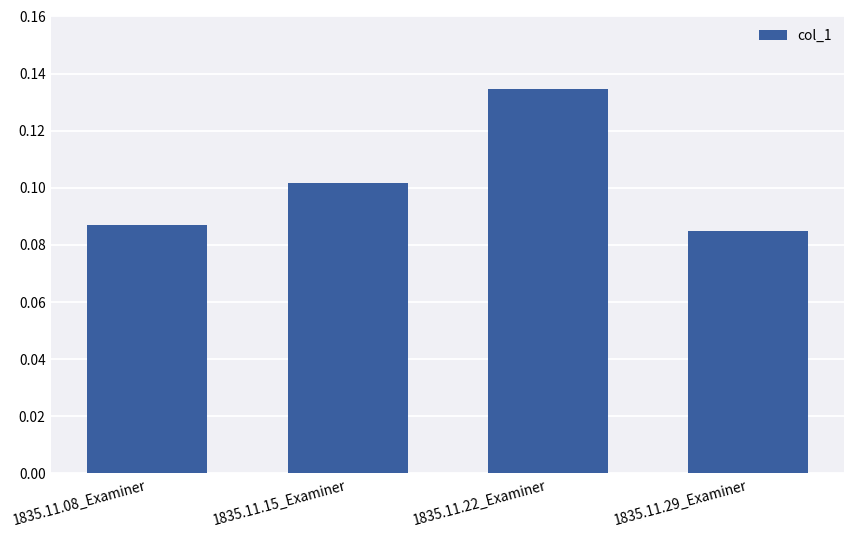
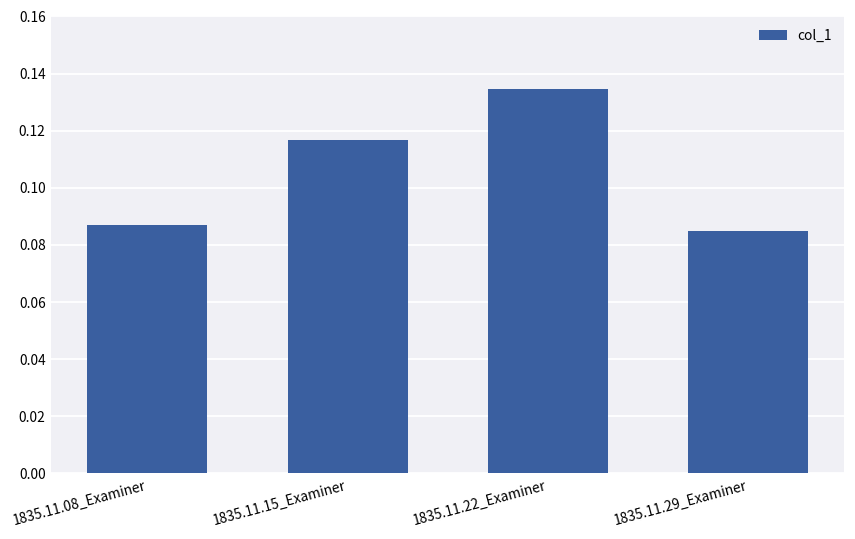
1835.11.15_Examiner: 0.102 -> 0.117
